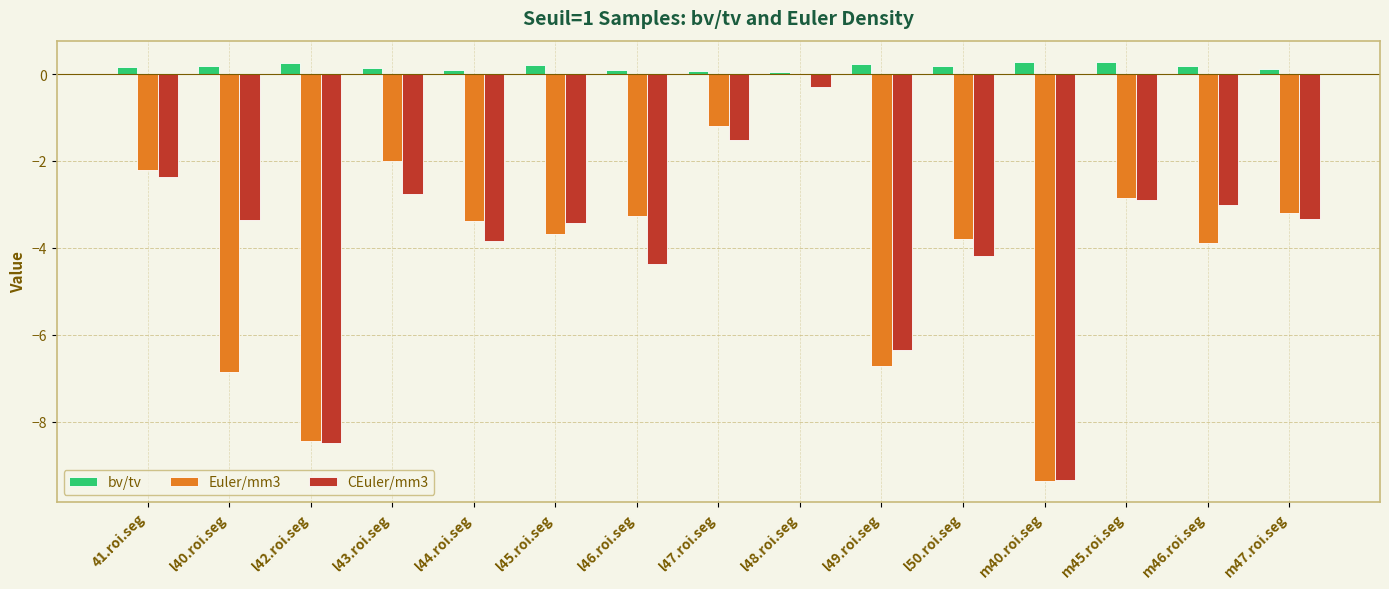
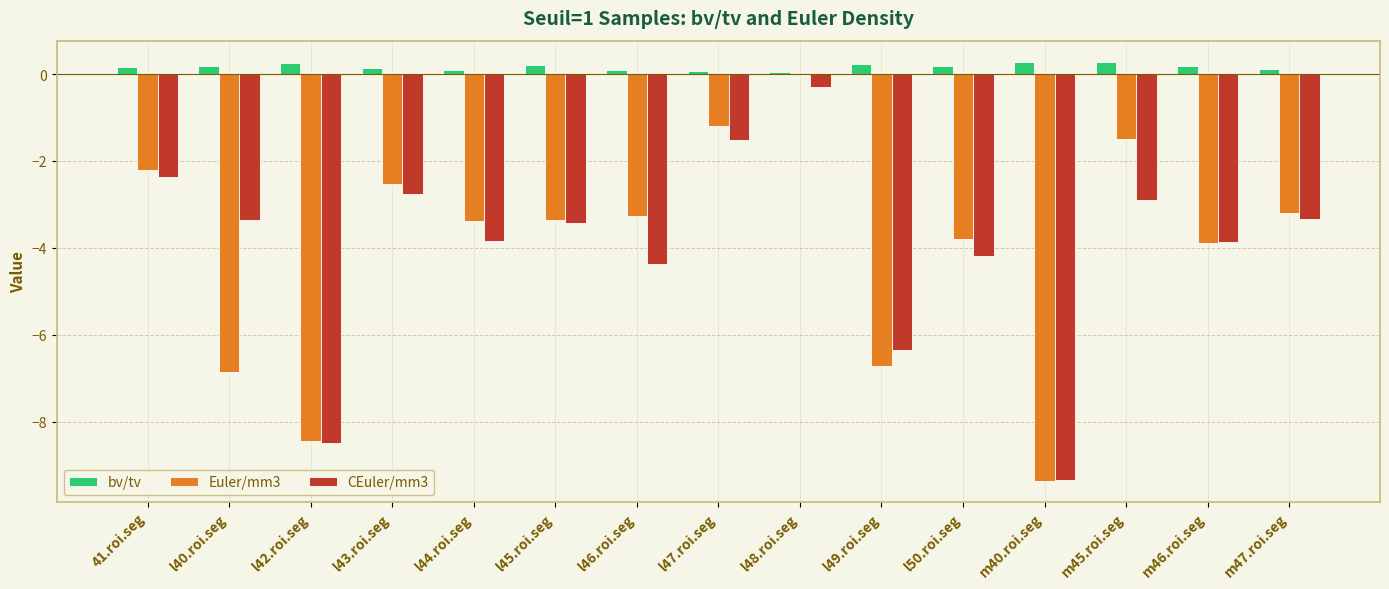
Euler/mm3, l43.roi.seg: -2.0 -> -2.5
Euler/mm3, l45.roi.seg: -3.7 -> -3.3
Euler/mm3, m45.roi.seg: -2.8 -> -1.5
CEuler/mm3, m46.roi.seg: -3.0 -> -3.9
